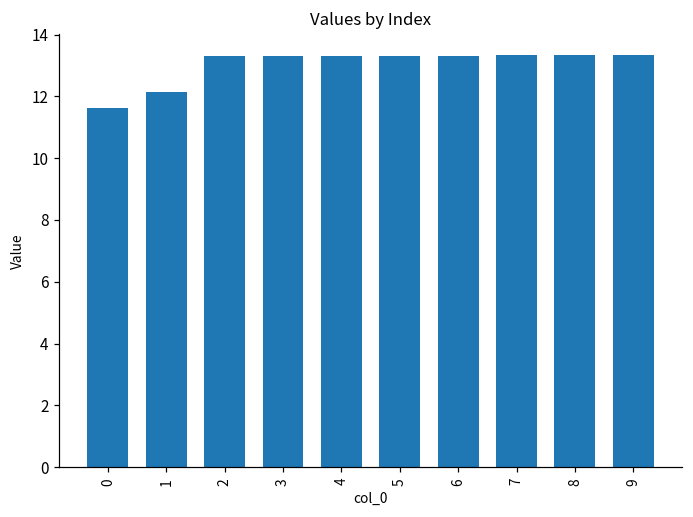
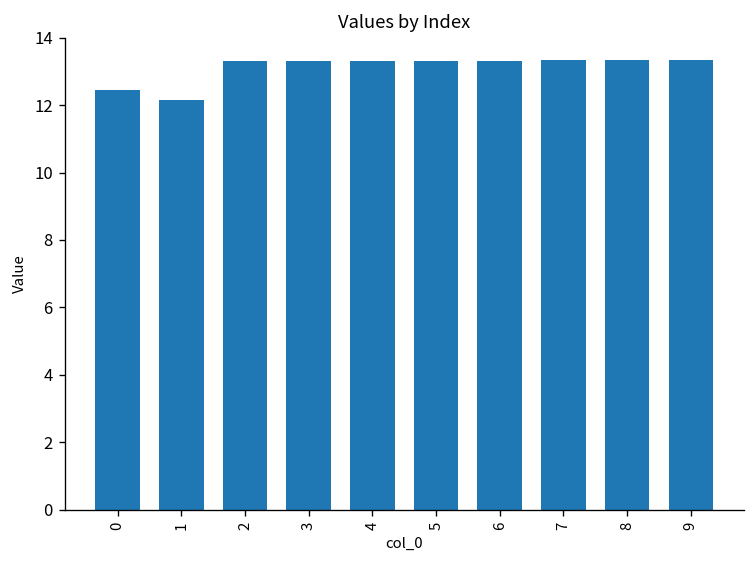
0: 11.6 -> 12.4
